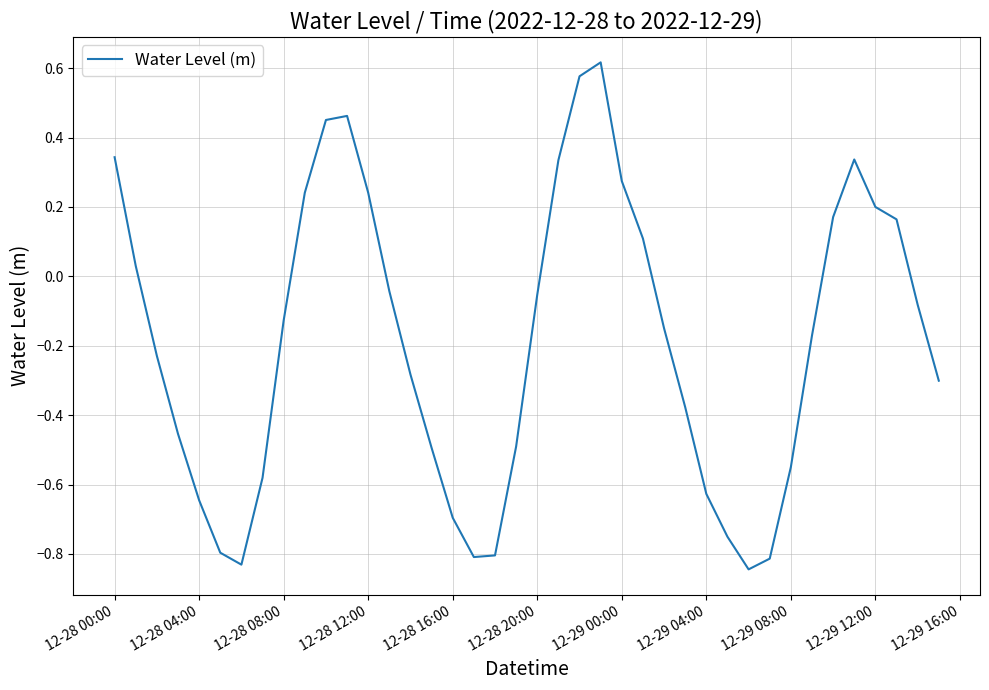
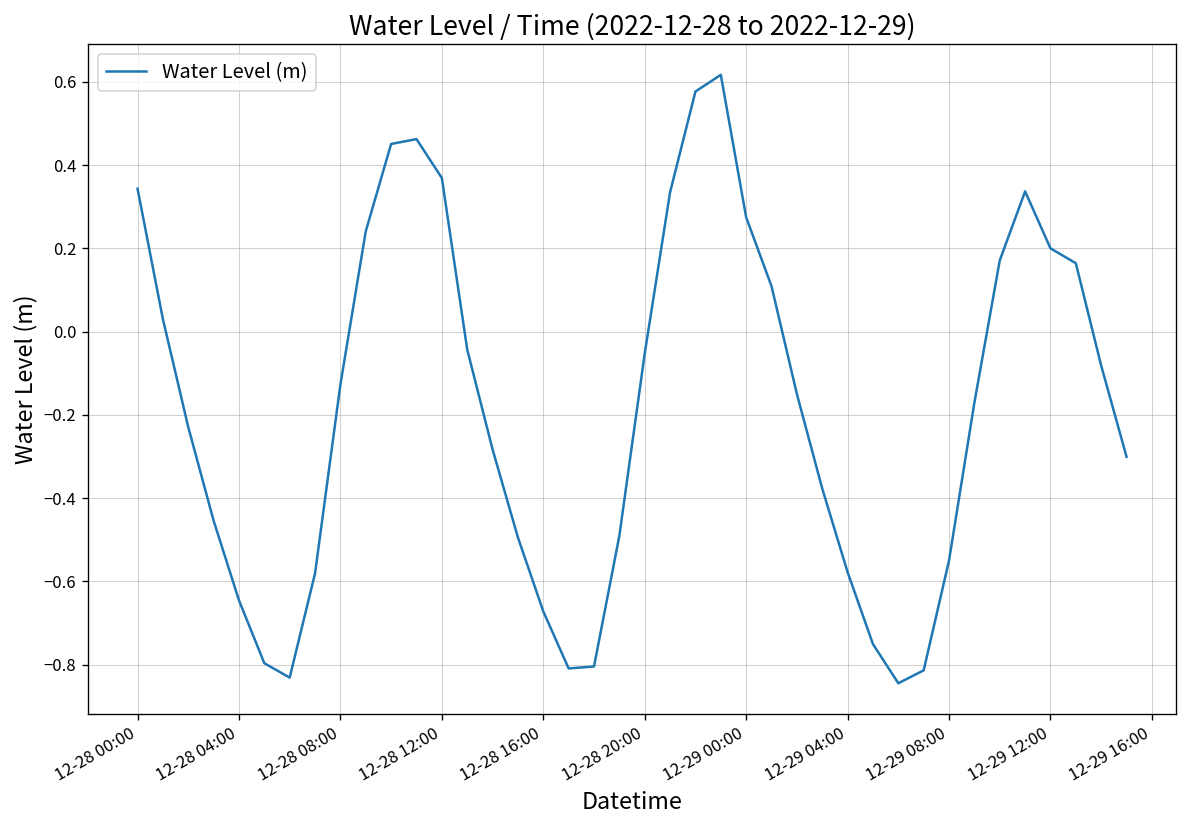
12-28 12:00: 0.24 -> 0.37
12-28 16:00: -0.70 -> -0.67
12-29 04:00: -0.63 -> -0.58
